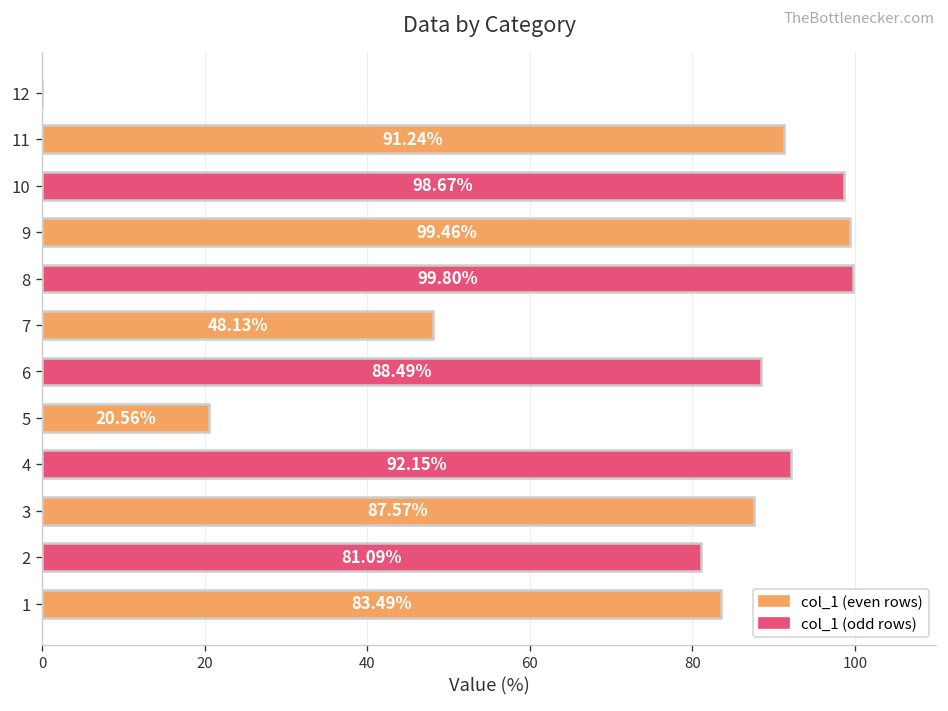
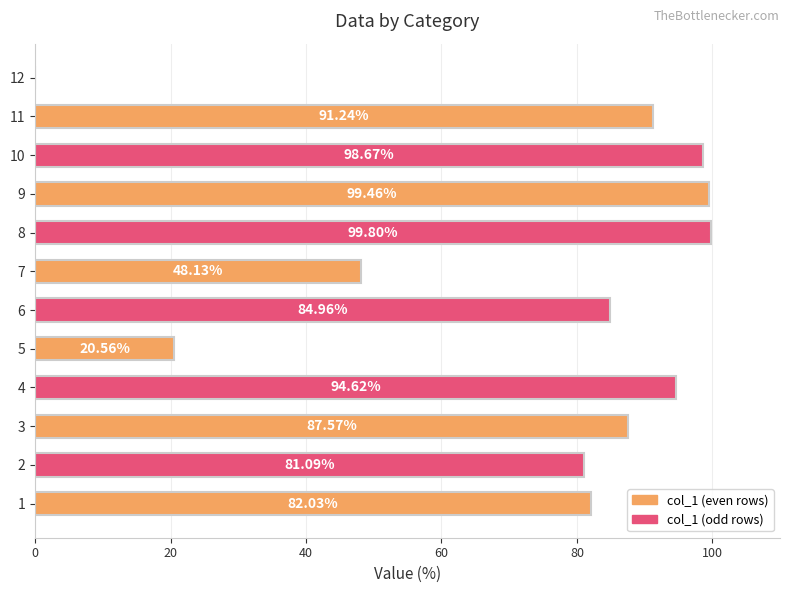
6: 88.49% -> 84.96%
4: 92.15% -> 94.62%
1: 83.49% -> 82.03%
